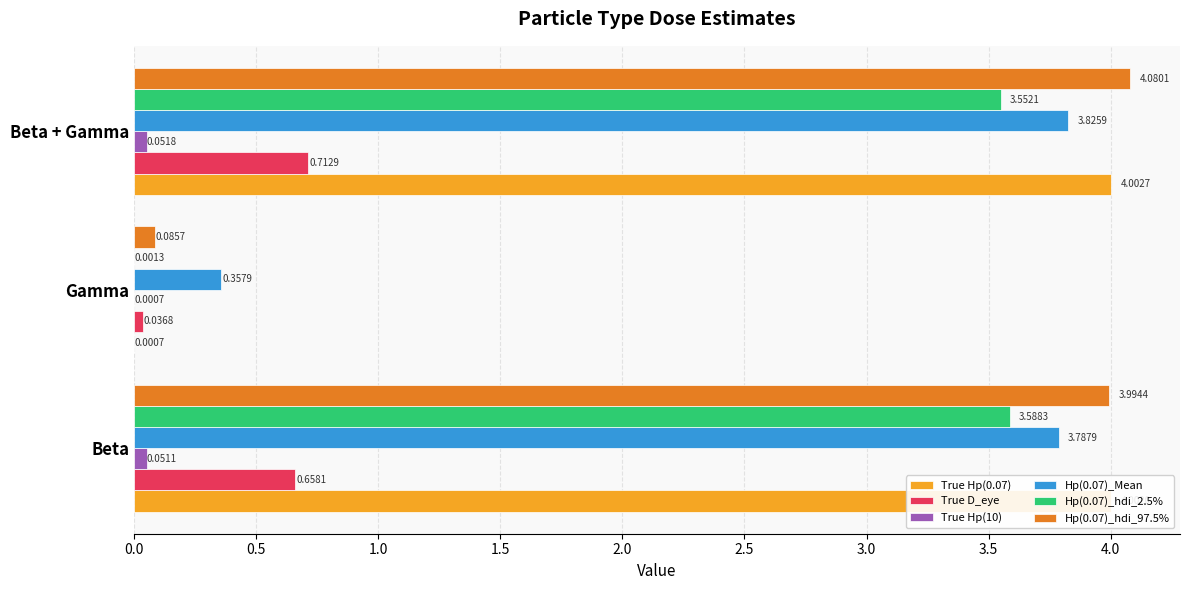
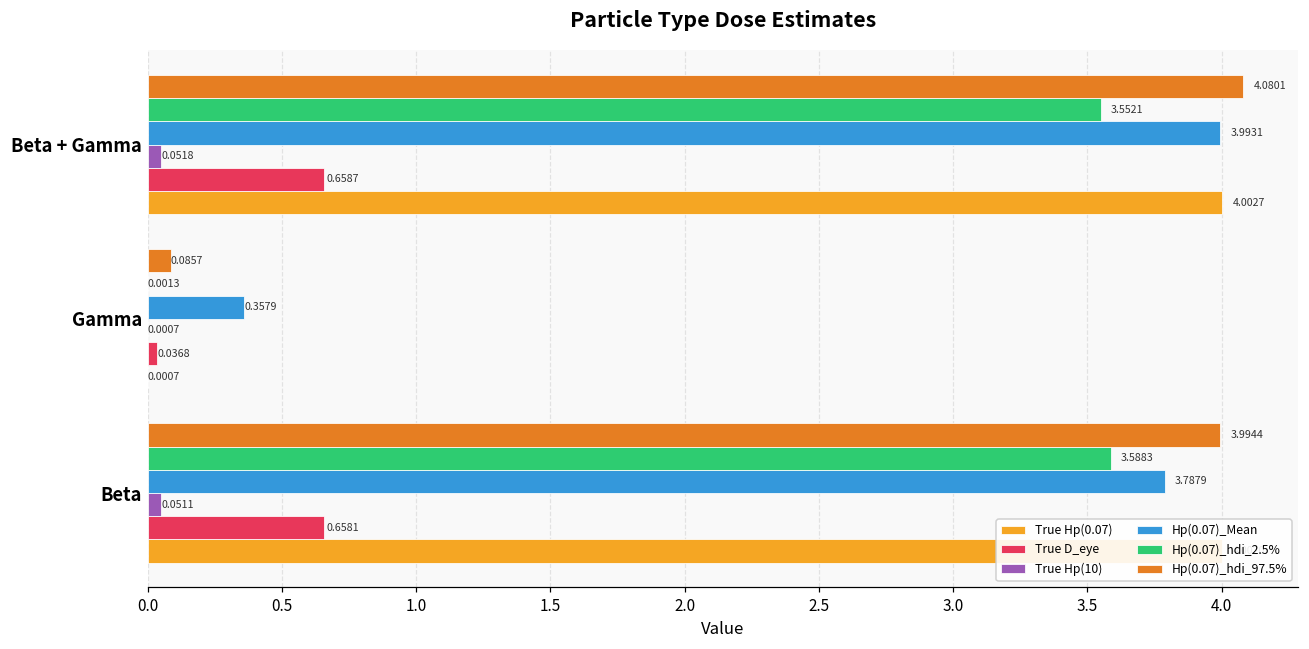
Hp(0.07)_Mean, Beta + Gamma: 3.8259 -> 3.9931
True D_eye, Beta + Gamma: 0.7129 -> 0.6587
